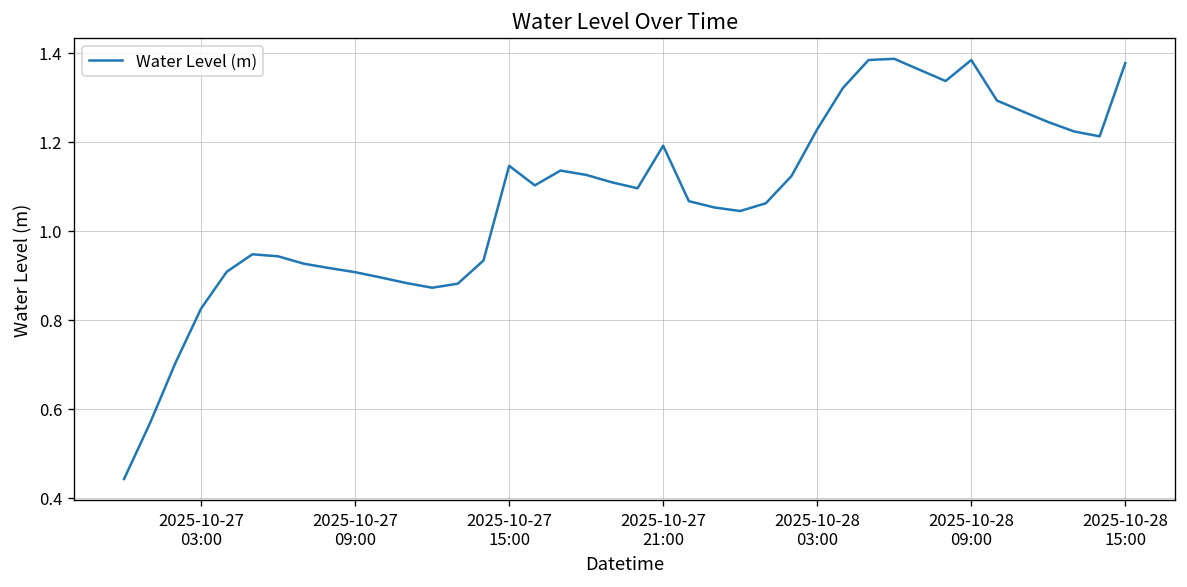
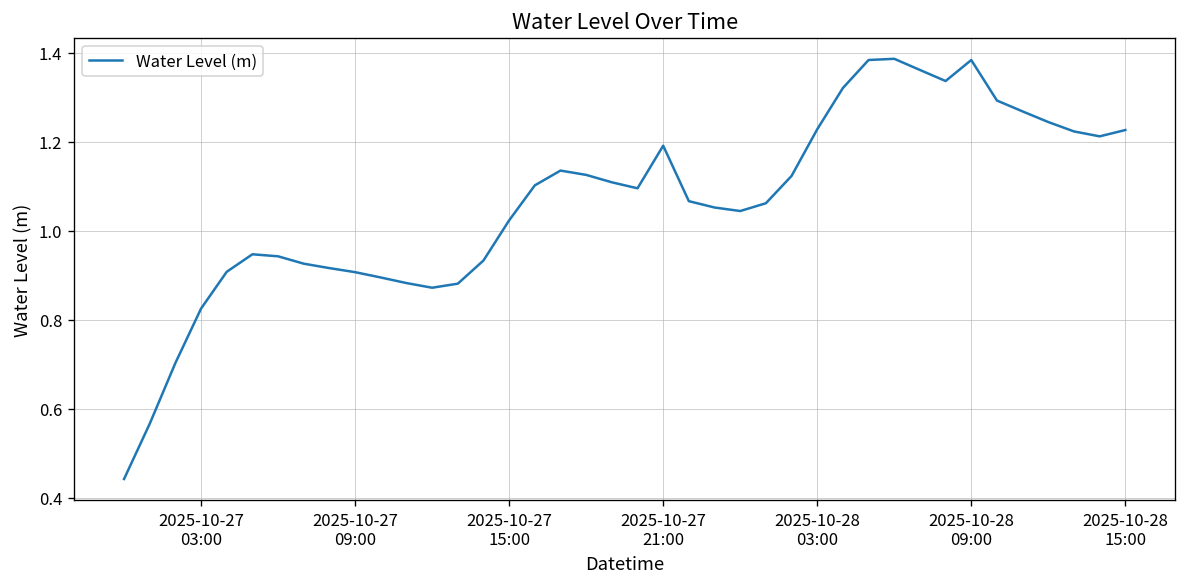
2025-10-27 15:00: 1.15 -> 1.02
2025-10-28 15:00: 1.38 -> 1.23
